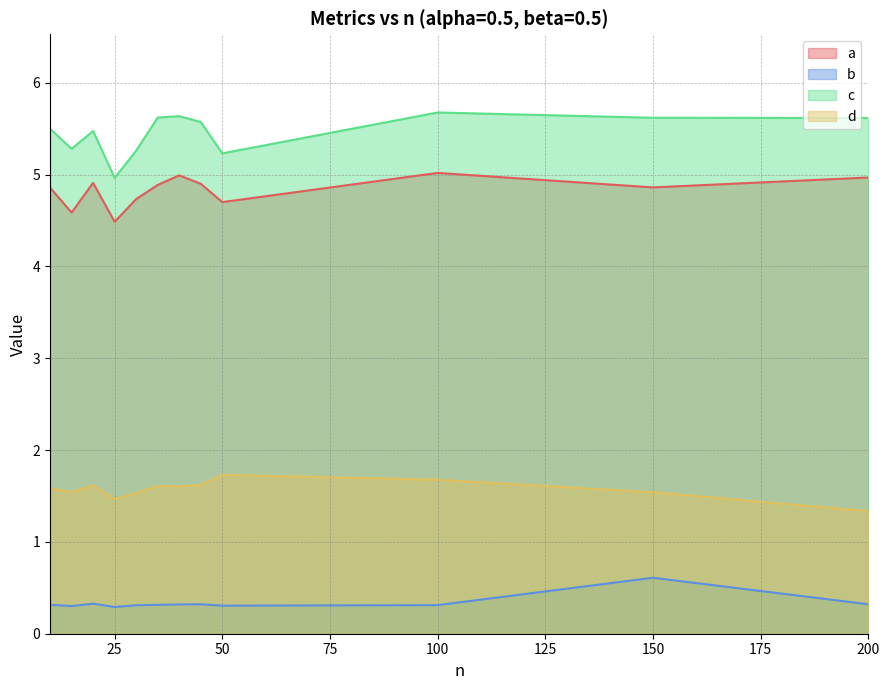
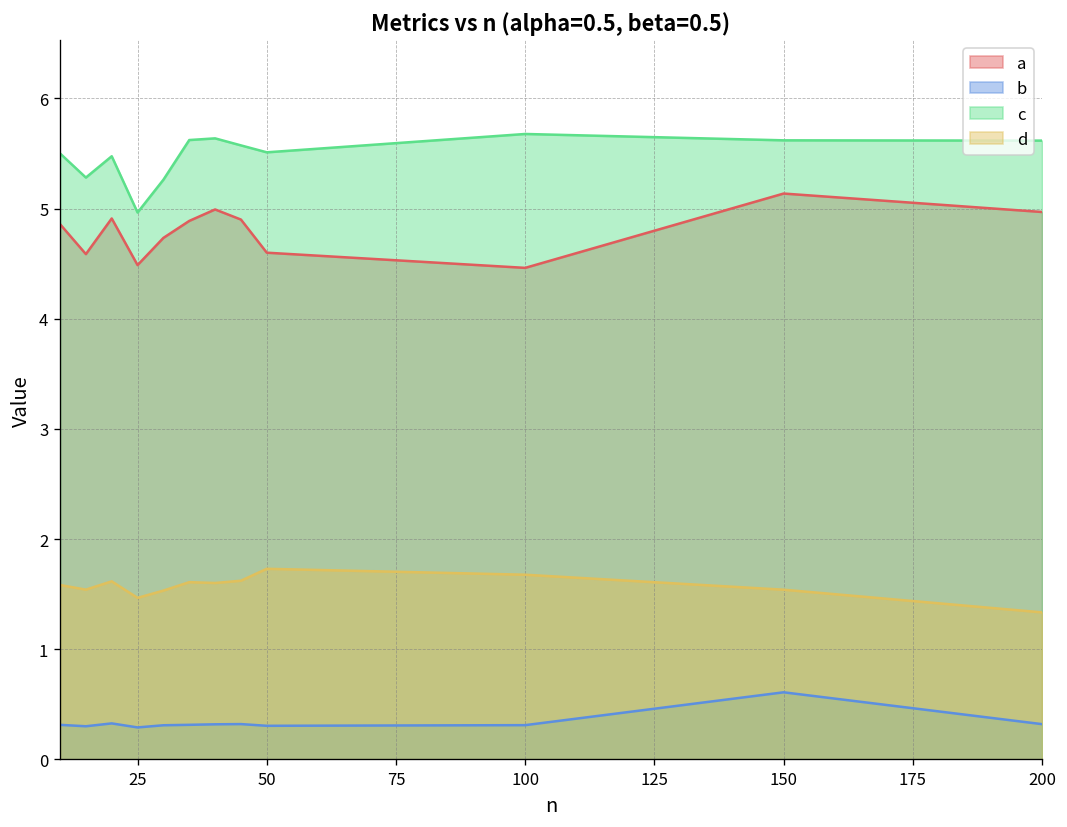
a, 50: 4.7 -> 4.6
c, 50: 5.2 -> 5.5
a, 100: 5.0 -> 4.5
a, 150: 4.9 -> 5.1
